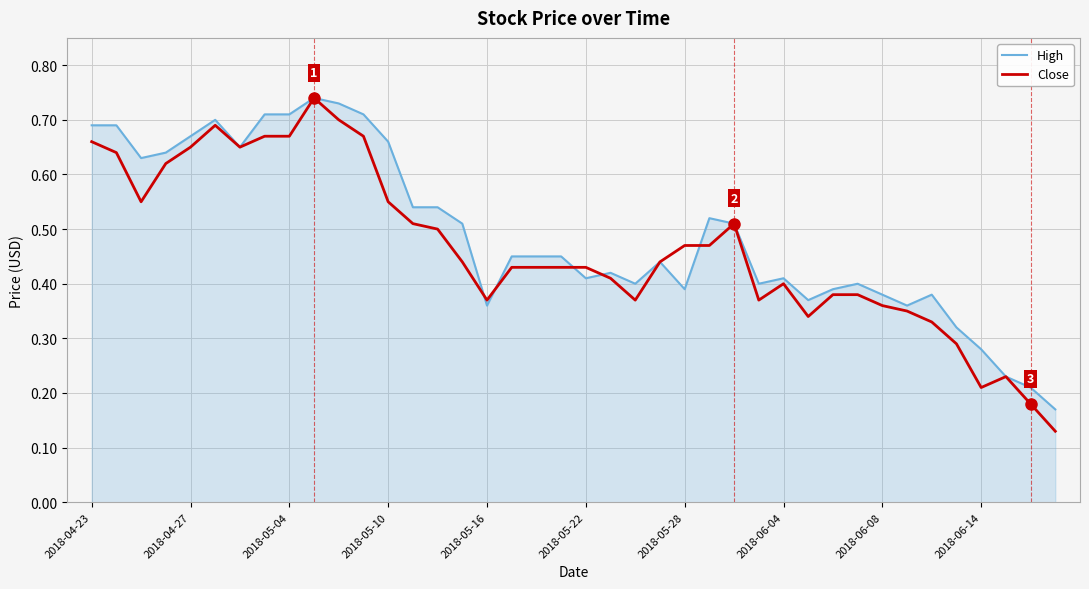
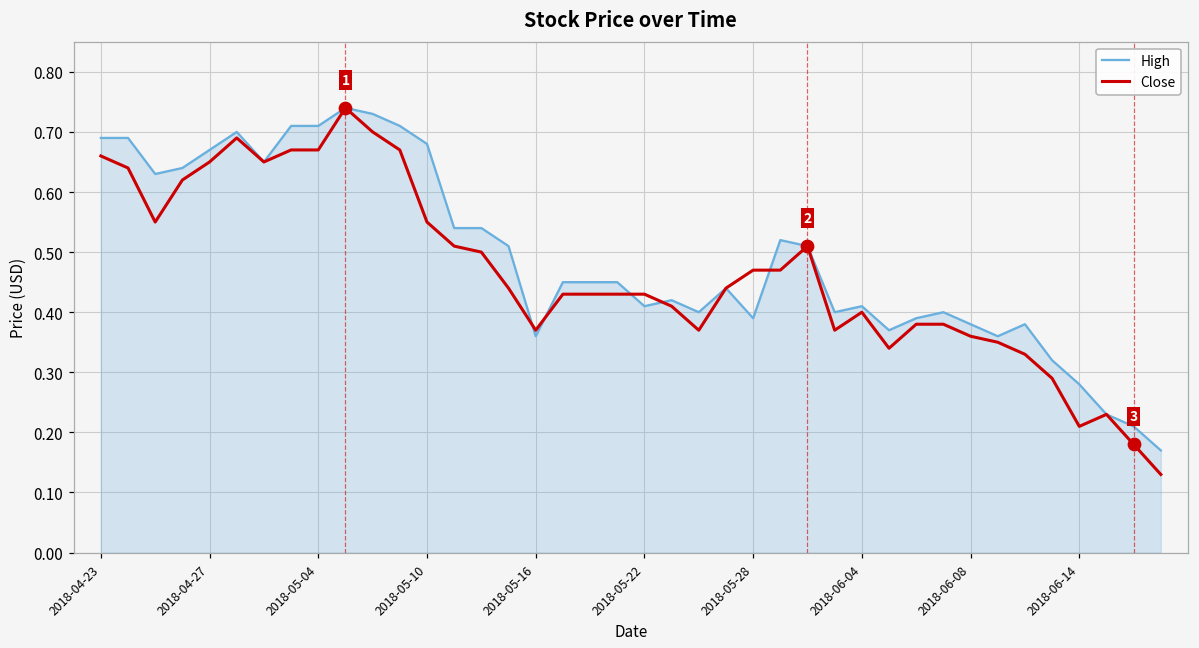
High, 2018-05-10: 0.66 -> 0.68
